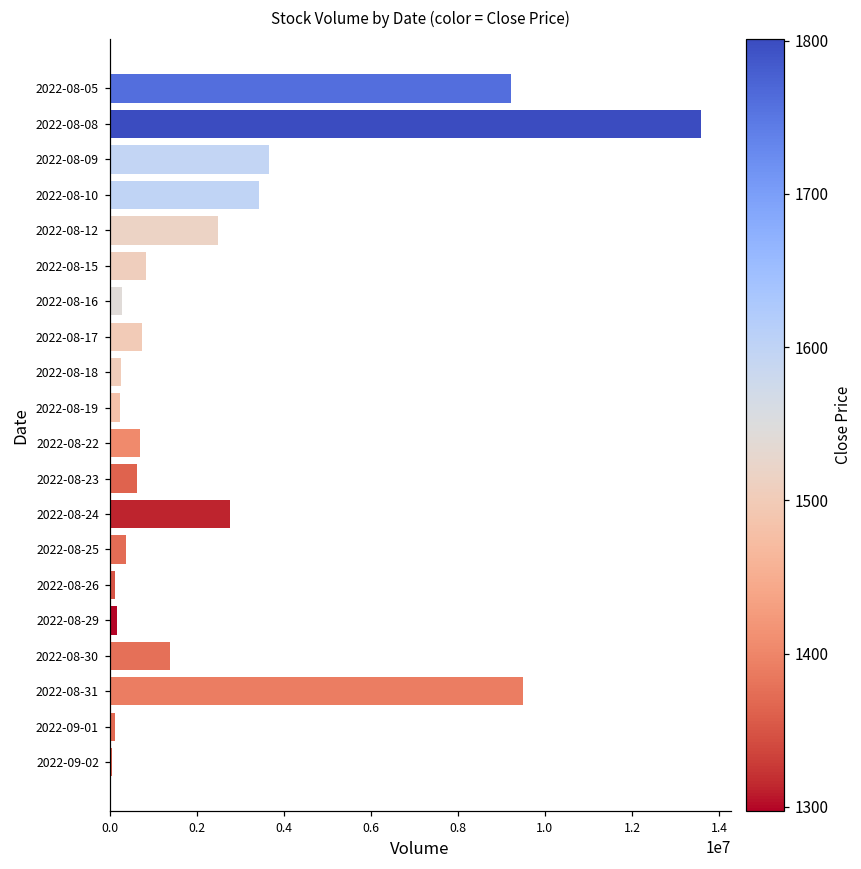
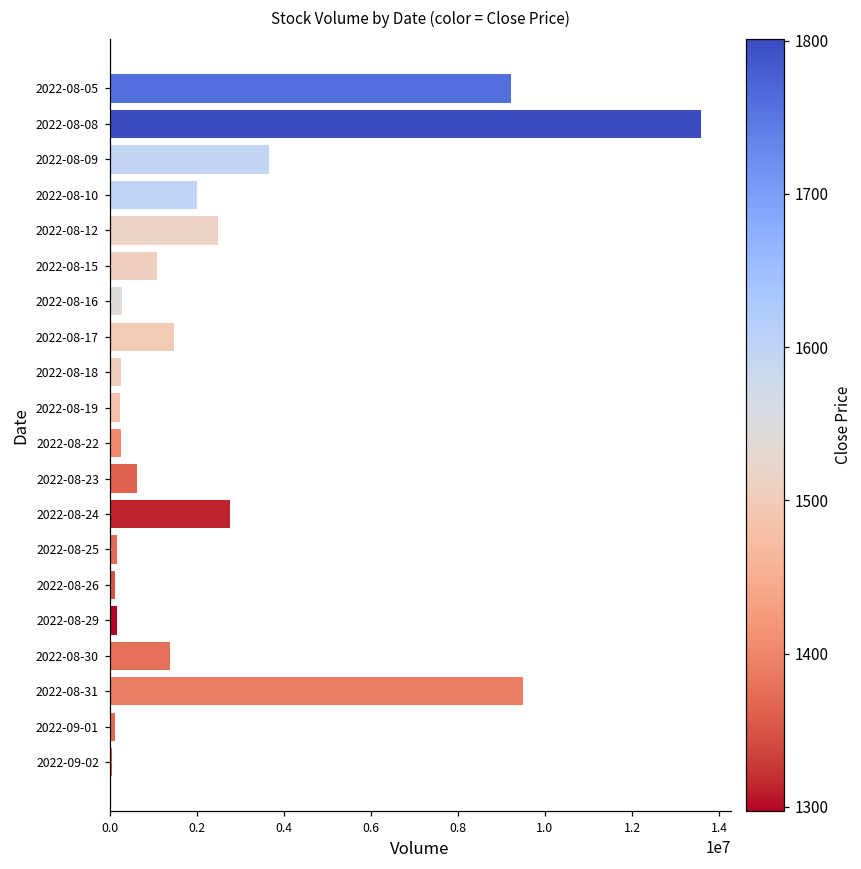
2022-08-10: 3400000 -> 2000000
2022-08-15: 800000 -> 1100000
2022-08-17: 700000 -> 1500000
2022-08-22: 700000 -> 300000
2022-08-25: 400000 -> 200000
